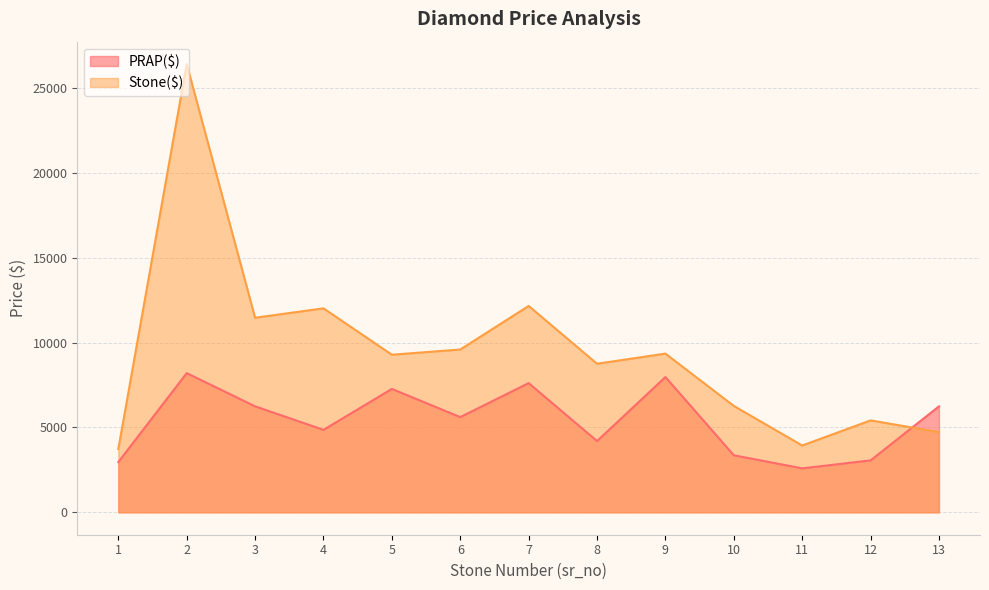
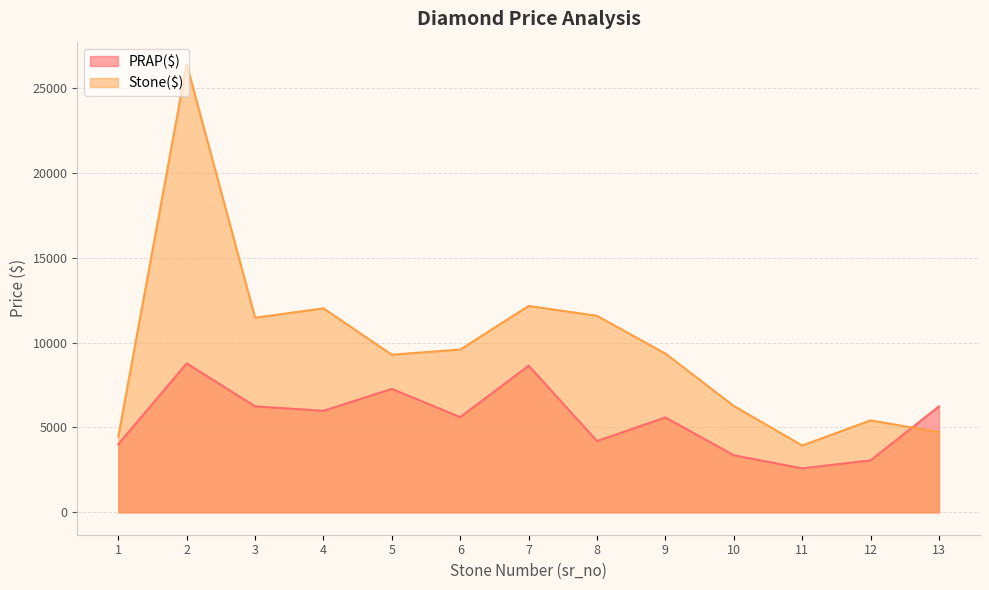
PRAP($), 1: 3000 -> 4000
Stone($), 1: 3700 -> 4500
PRAP($), 2: 8200 -> 8800
PRAP($), 4: 4900 -> 6000
PRAP($), 7: 7600 -> 8600
Stone($), 8: 8800 -> 11600
PRAP($), 9: 8000 -> 5600
